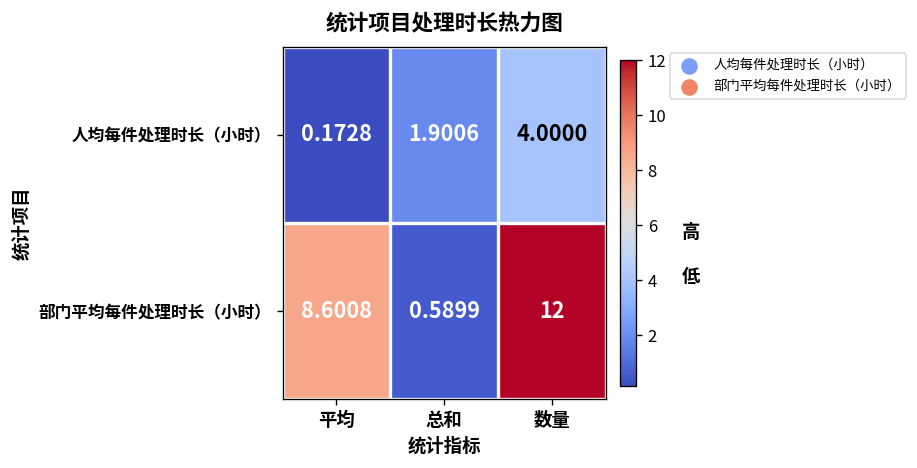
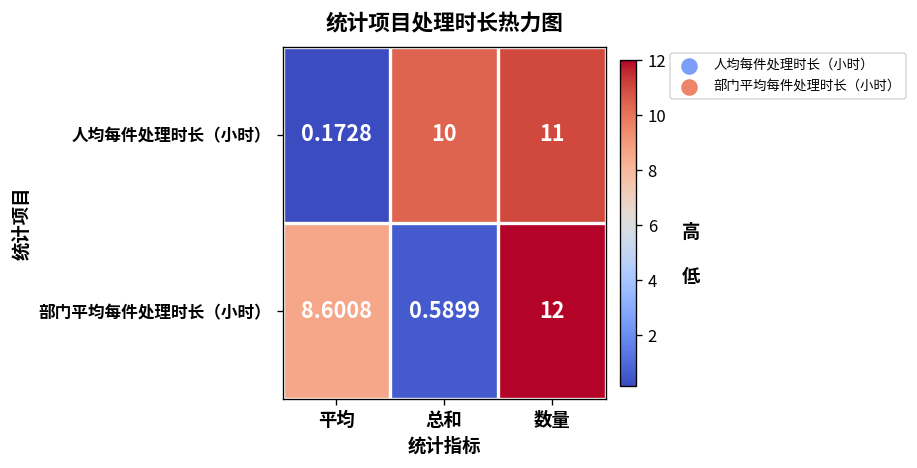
人均每件处理时长（小时）, 总和: 1.9006 -> 10
人均每件处理时长（小时）, 数量: 4.0000 -> 11
